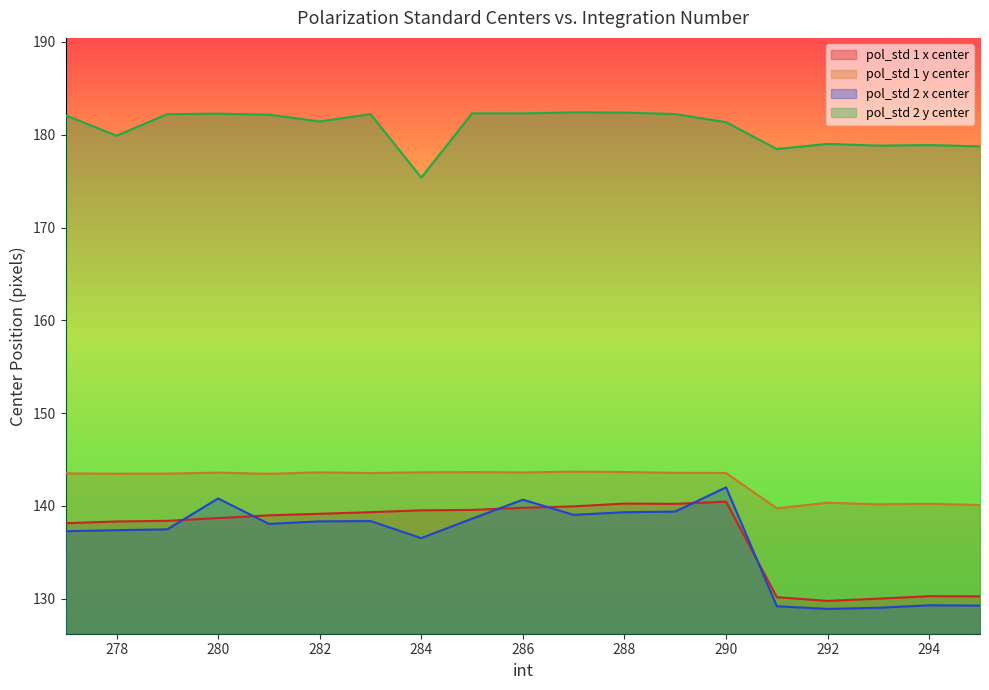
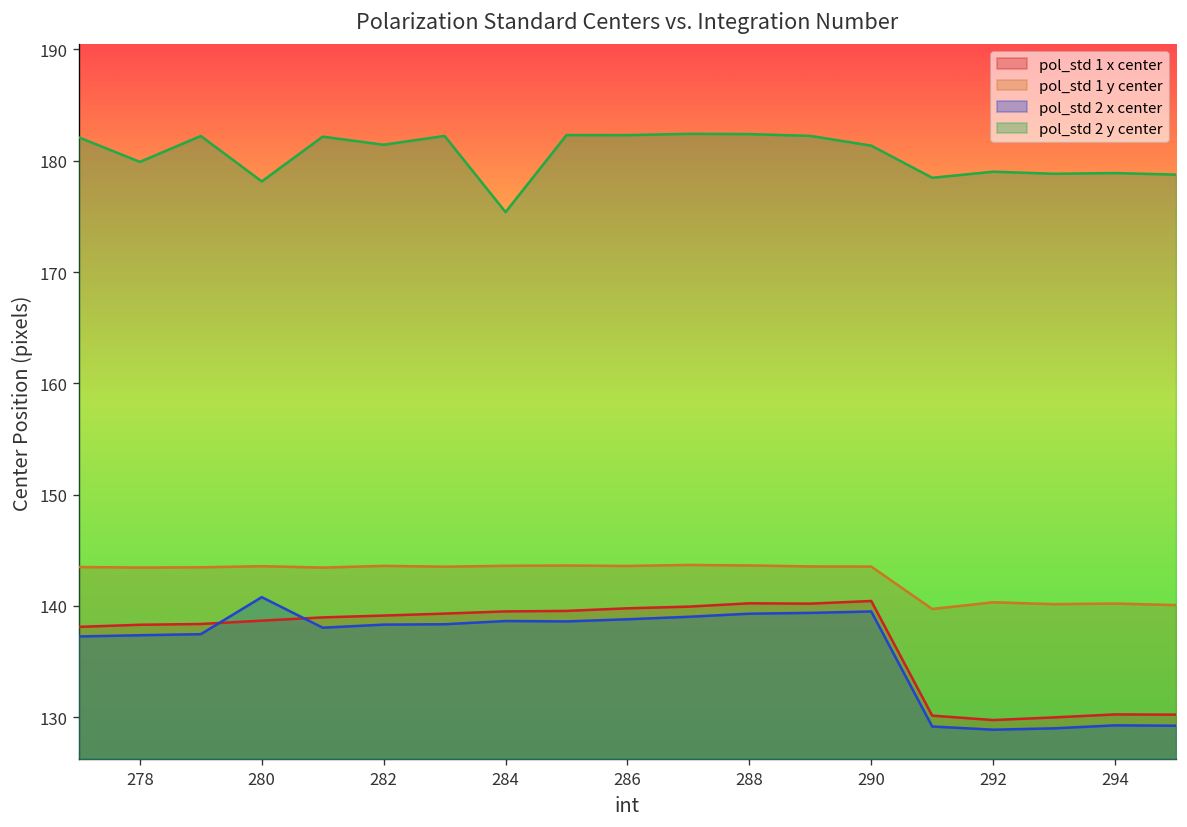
pol_std 2 y center, 280: 182 -> 178
pol_std 2 x center, 284: 137 -> 139
pol_std 2 x center, 286: 141 -> 139
pol_std 2 x center, 290: 142 -> 140
